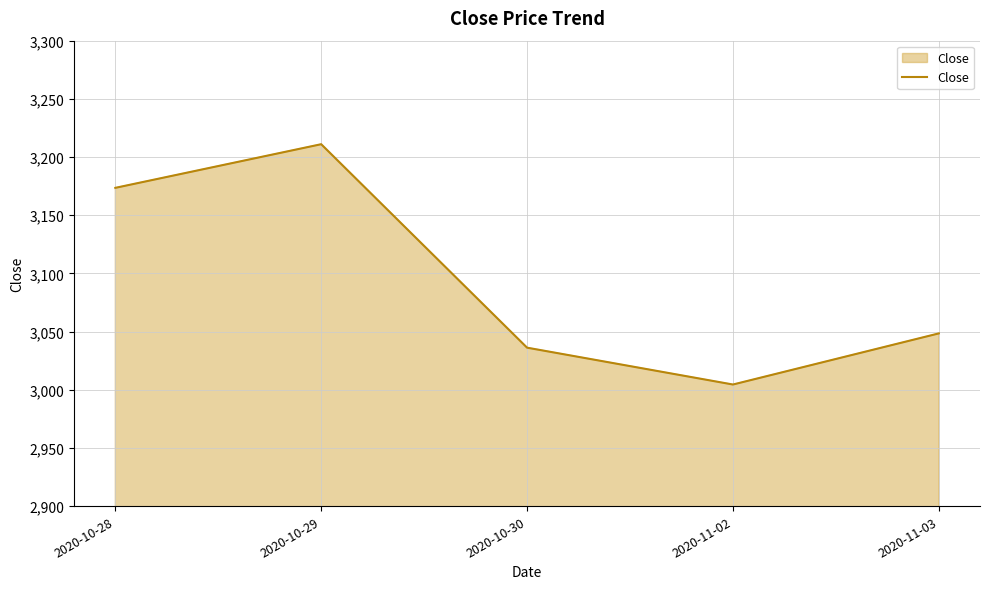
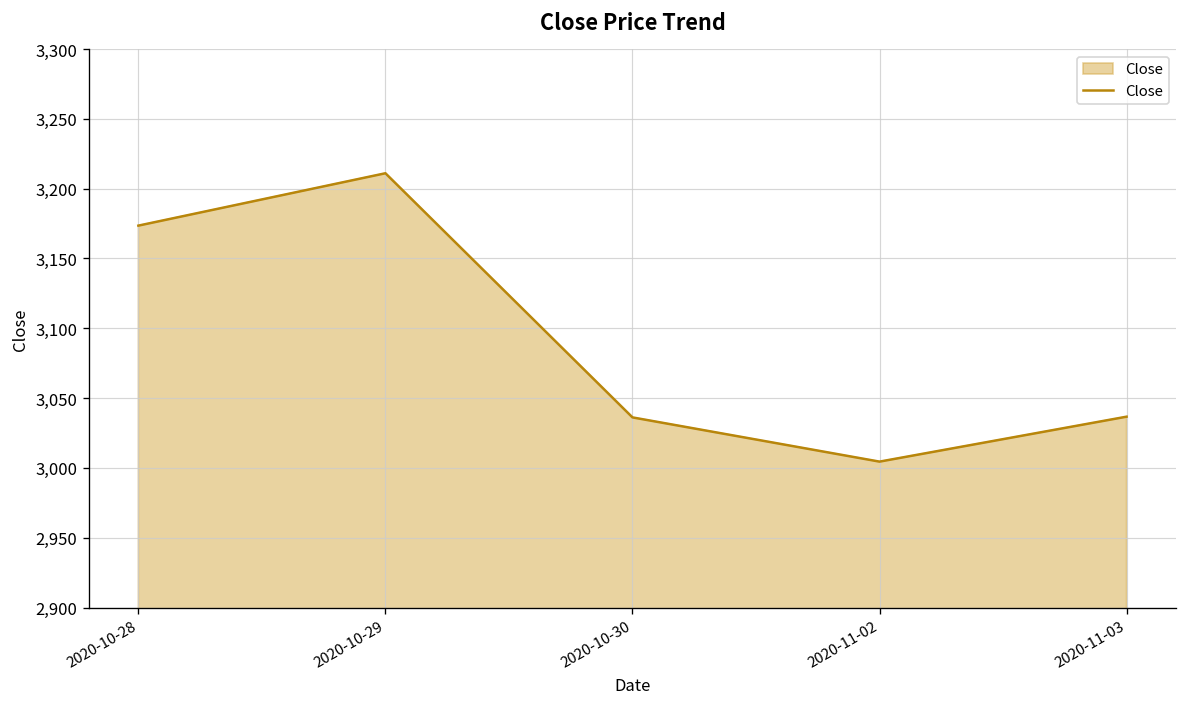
2020-11-03: 3,048 -> 3,037
